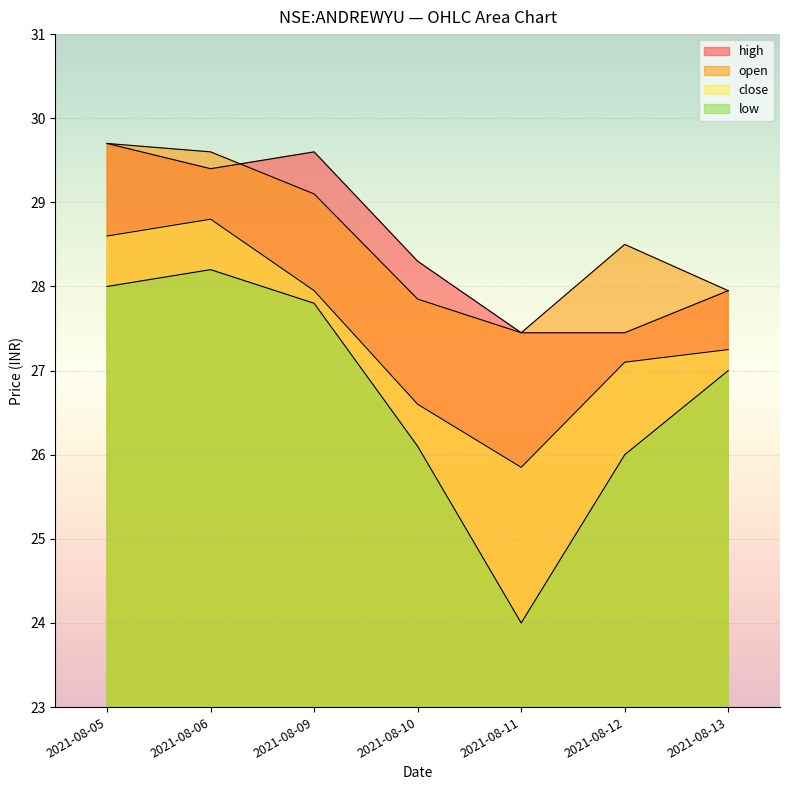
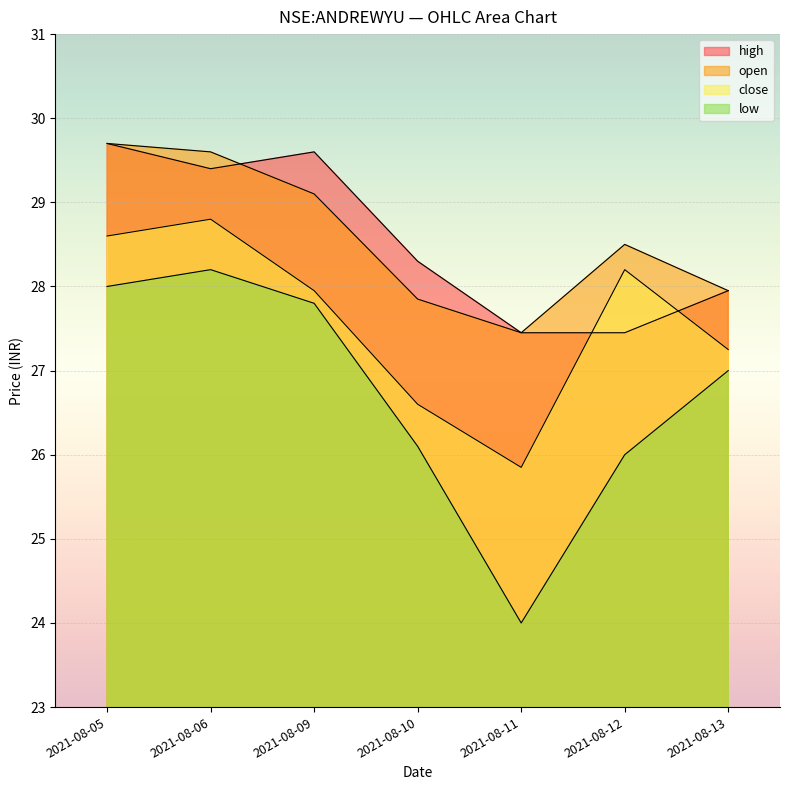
close, 2021-08-12: 27.1 -> 28.2
